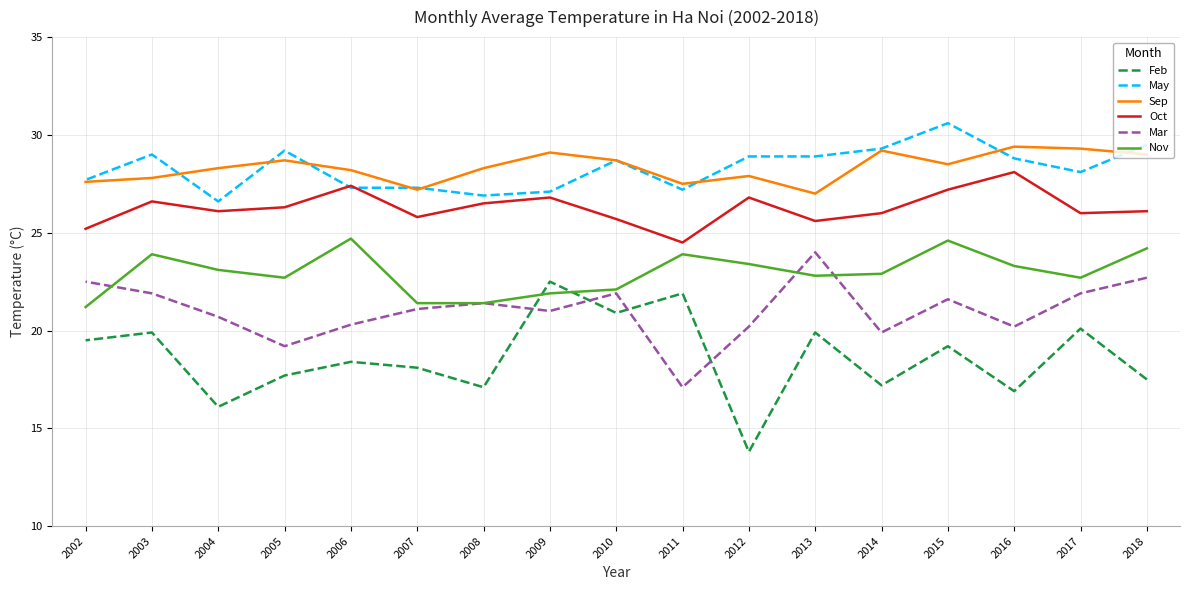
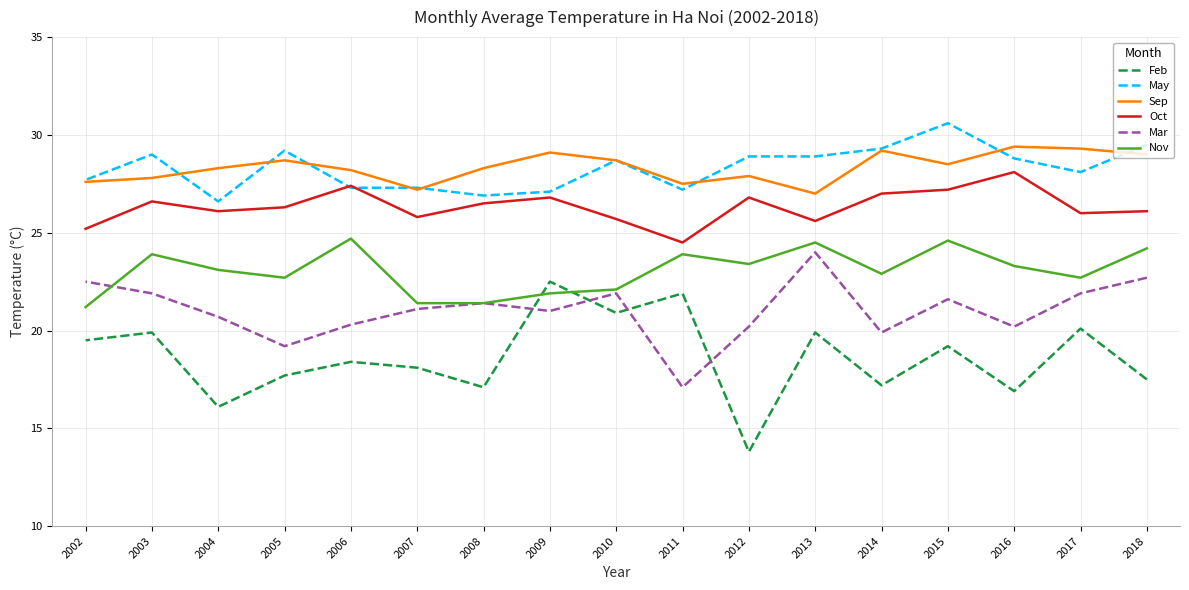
Nov, 2013: 22.8 -> 24.5
Oct, 2014: 26 -> 27
